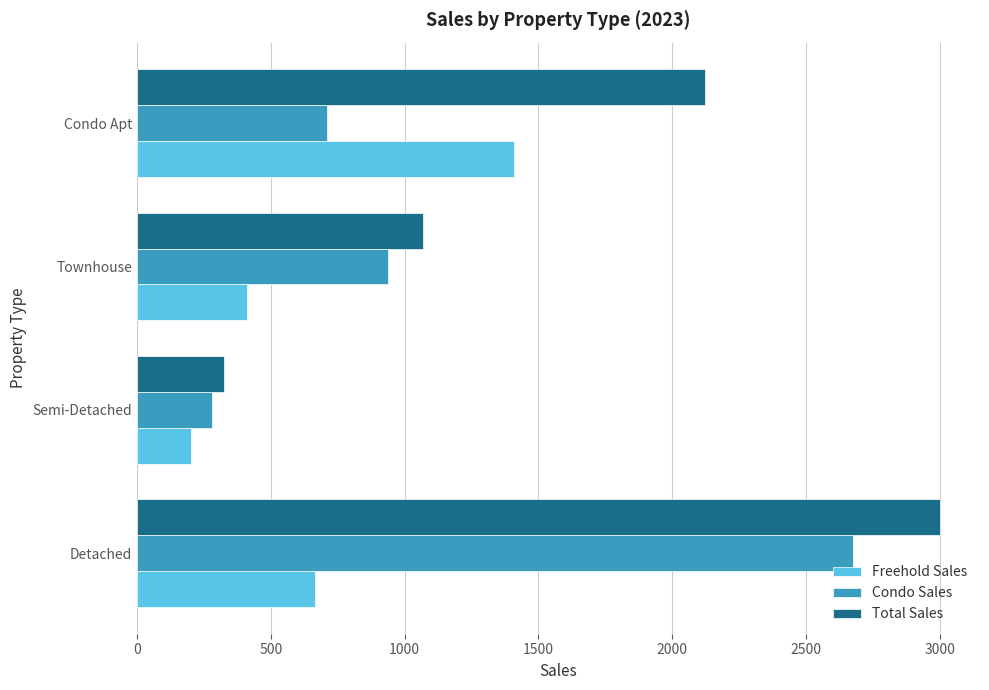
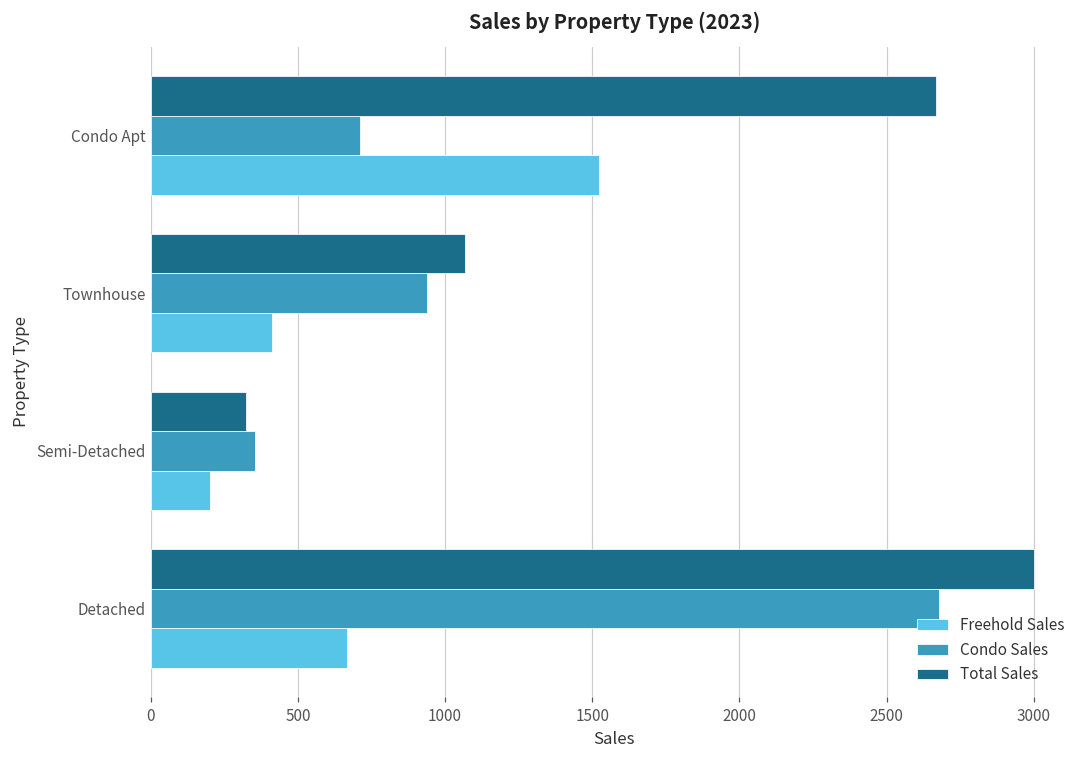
Total Sales, Condo Apt: 2120 -> 2670
Freehold Sales, Condo Apt: 1410 -> 1520
Condo Sales, Semi-Detached: 280 -> 350
